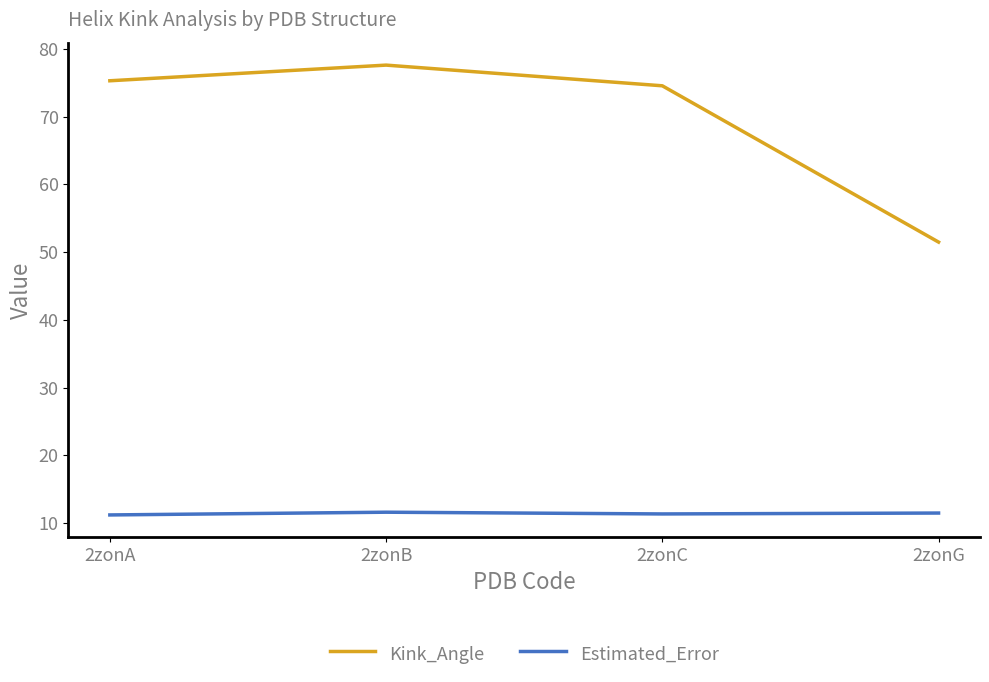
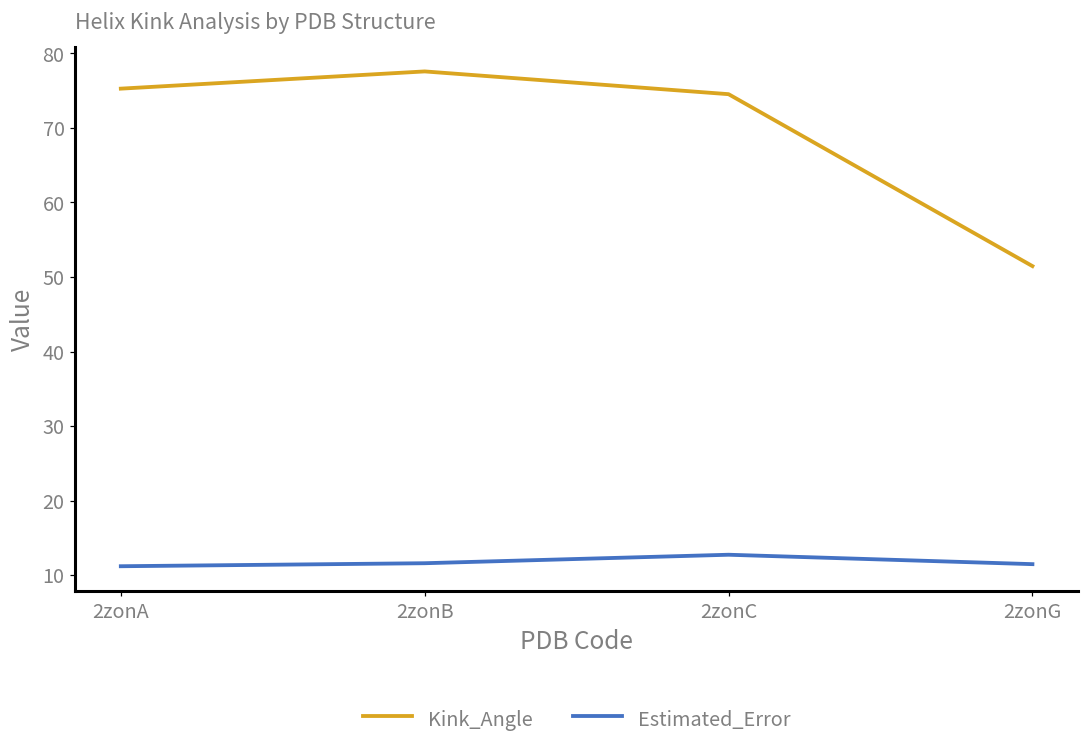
Estimated_Error, 2zonC: 11 -> 13
